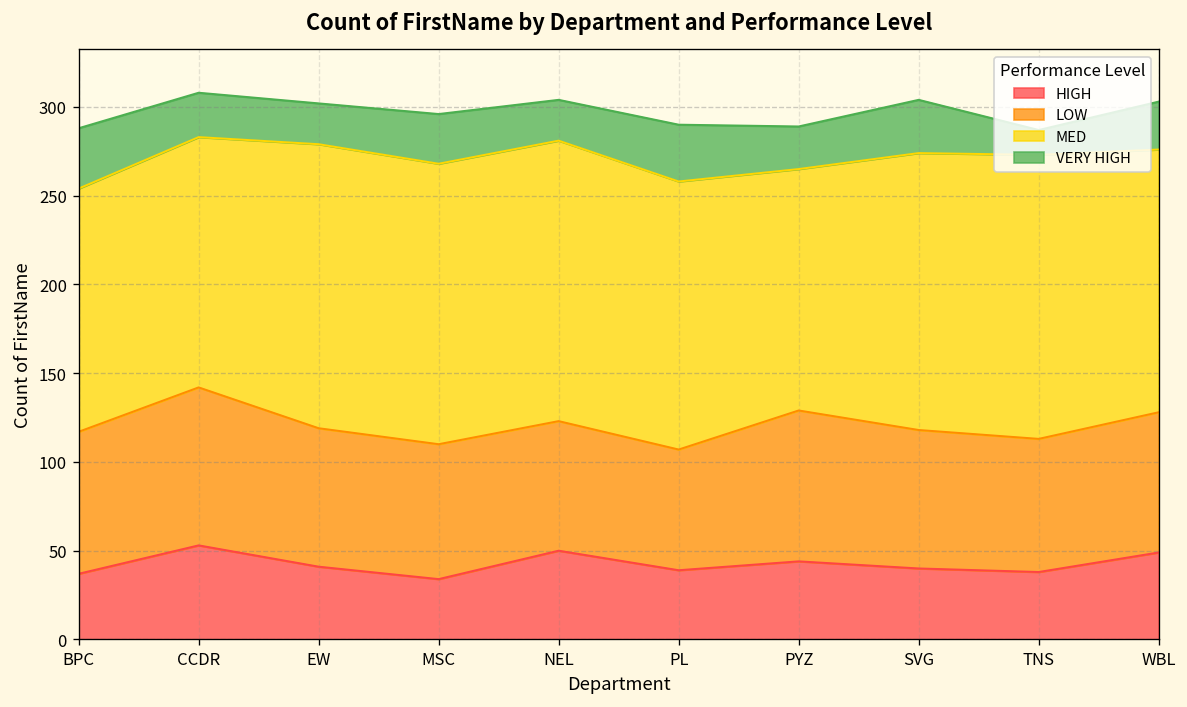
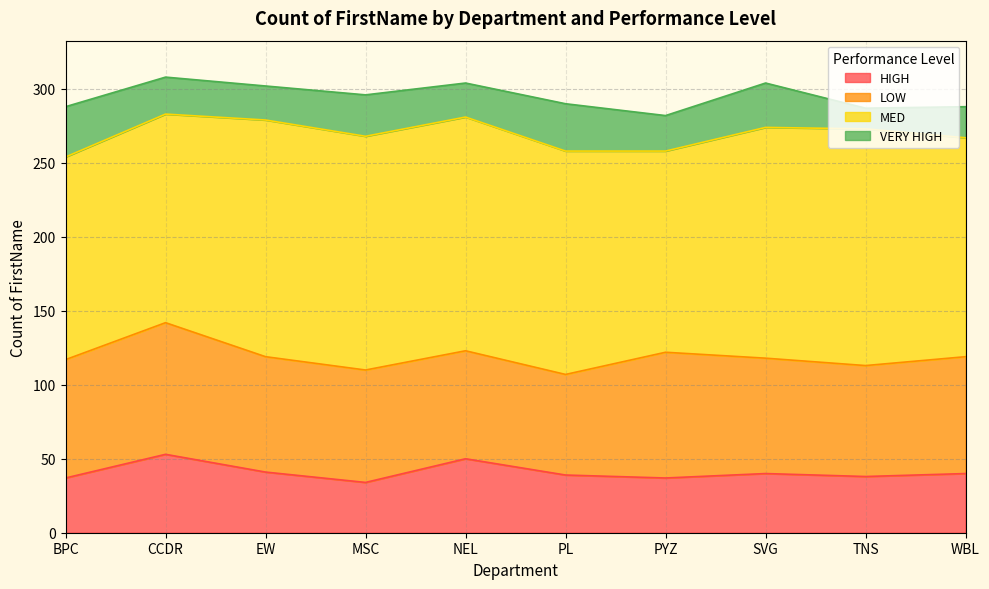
HIGH, PYZ: 44 -> 37
HIGH, WBL: 49 -> 40
VERY HIGH, WBL: 27 -> 21
